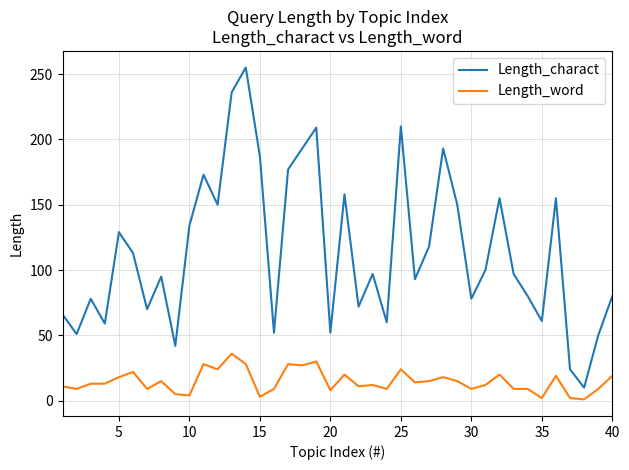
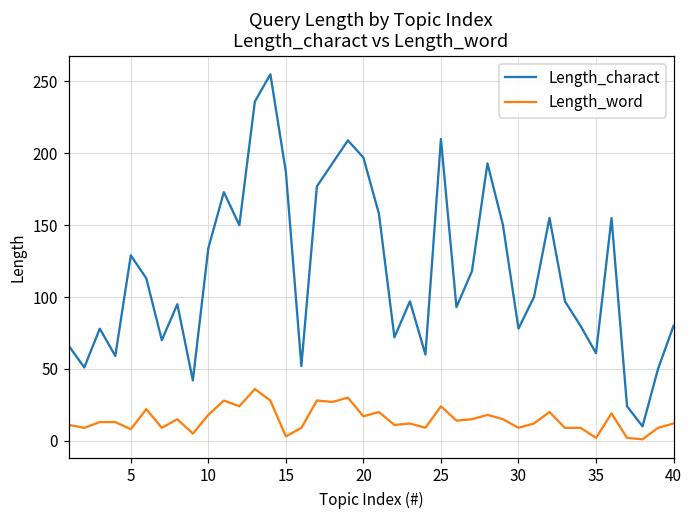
Length_word, 5: 18 -> 8
Length_word, 10: 4 -> 18
Length_charact, 20: 52 -> 197
Length_word, 20: 8 -> 17
Length_word, 40: 19 -> 12
